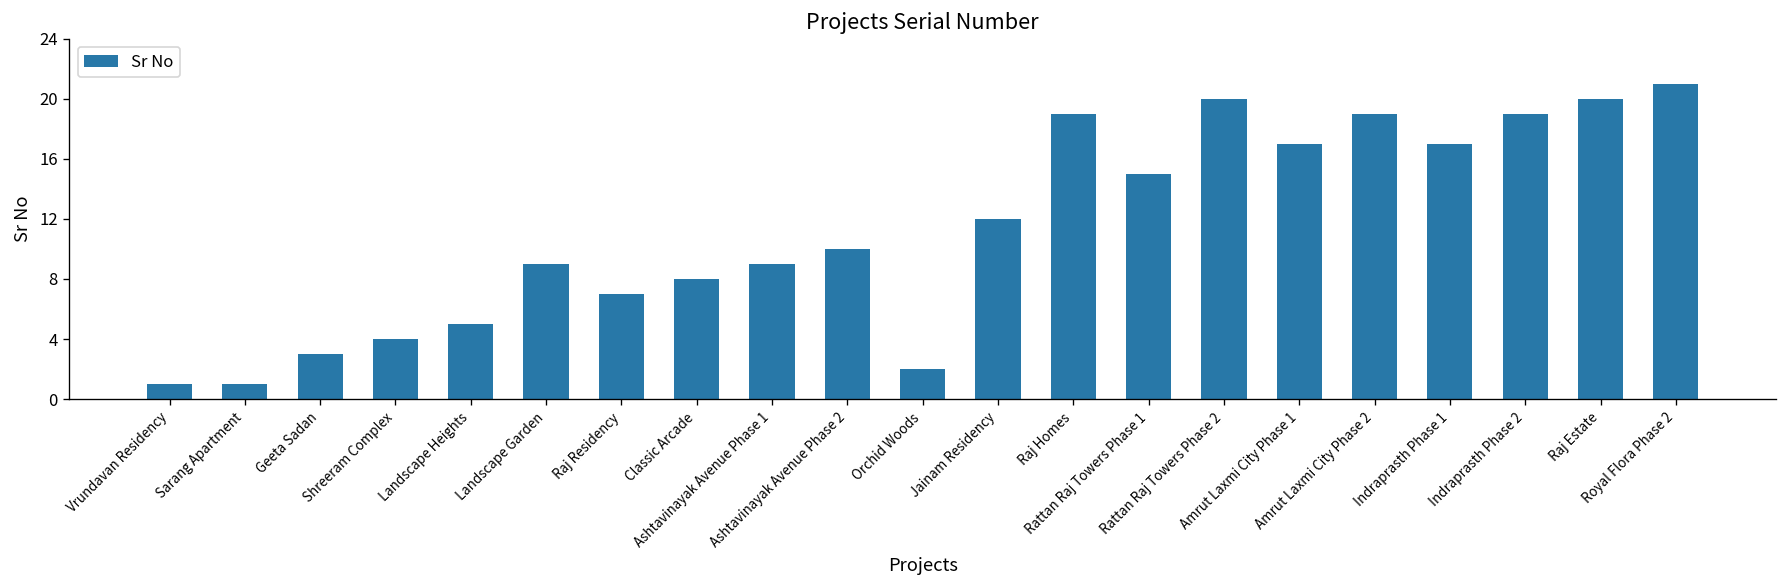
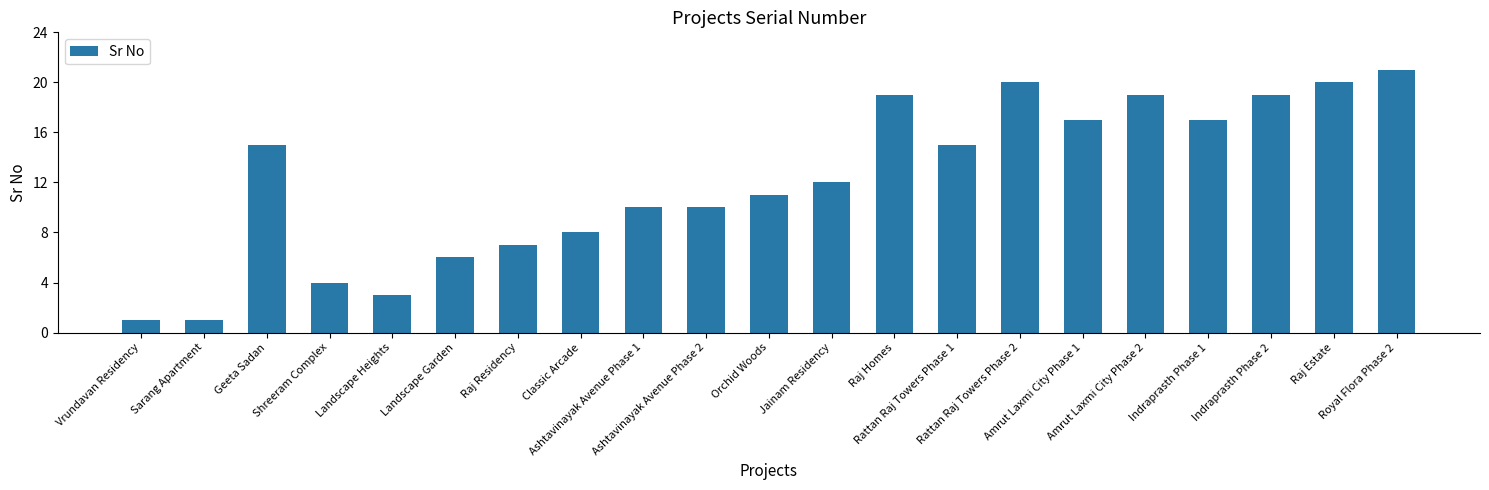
Geeta Sadan: 3 -> 15
Landscape Heights: 5 -> 3
Landscape Garden: 9 -> 6
Ashtavinayak Avenue Phase 1: 9 -> 10
Orchid Woods: 2 -> 11
